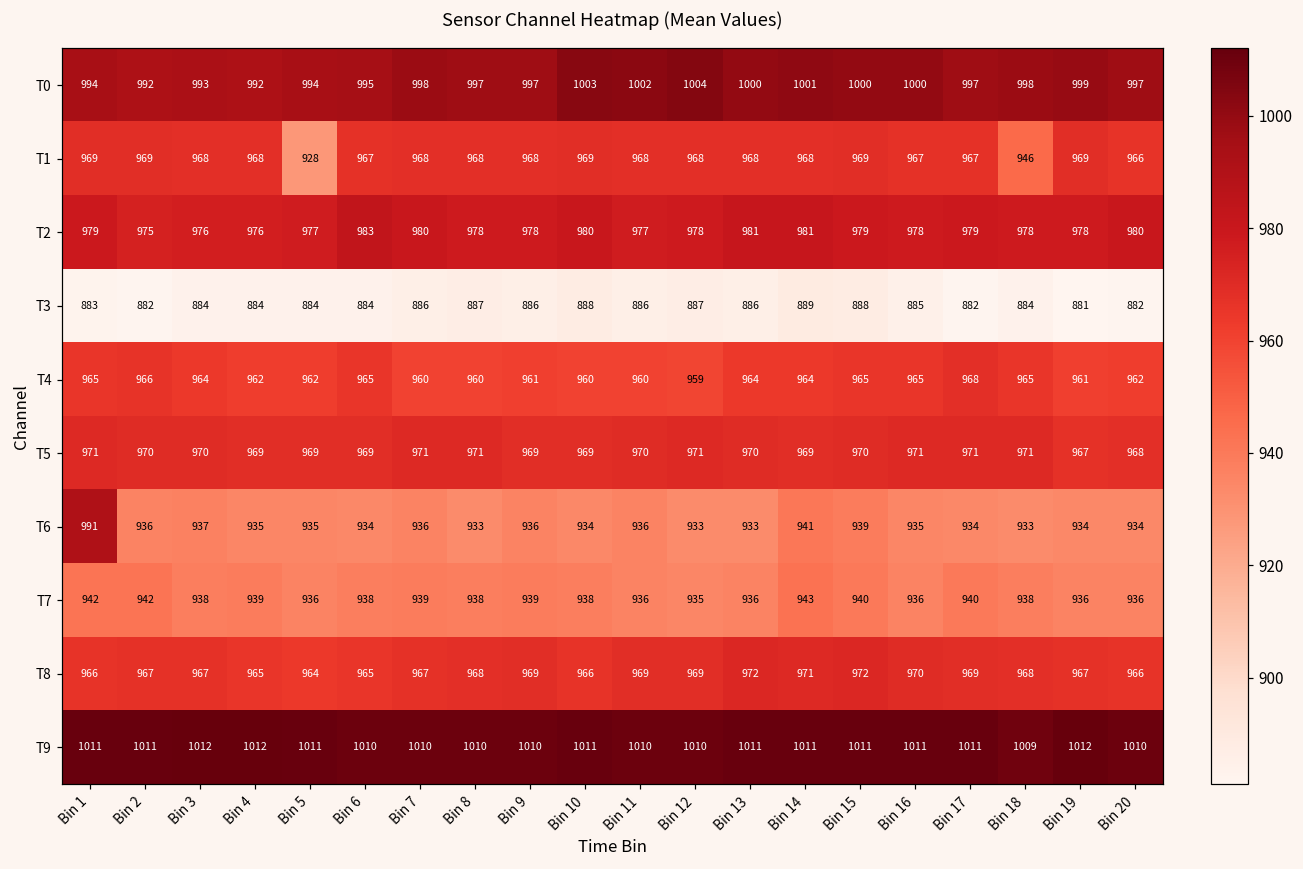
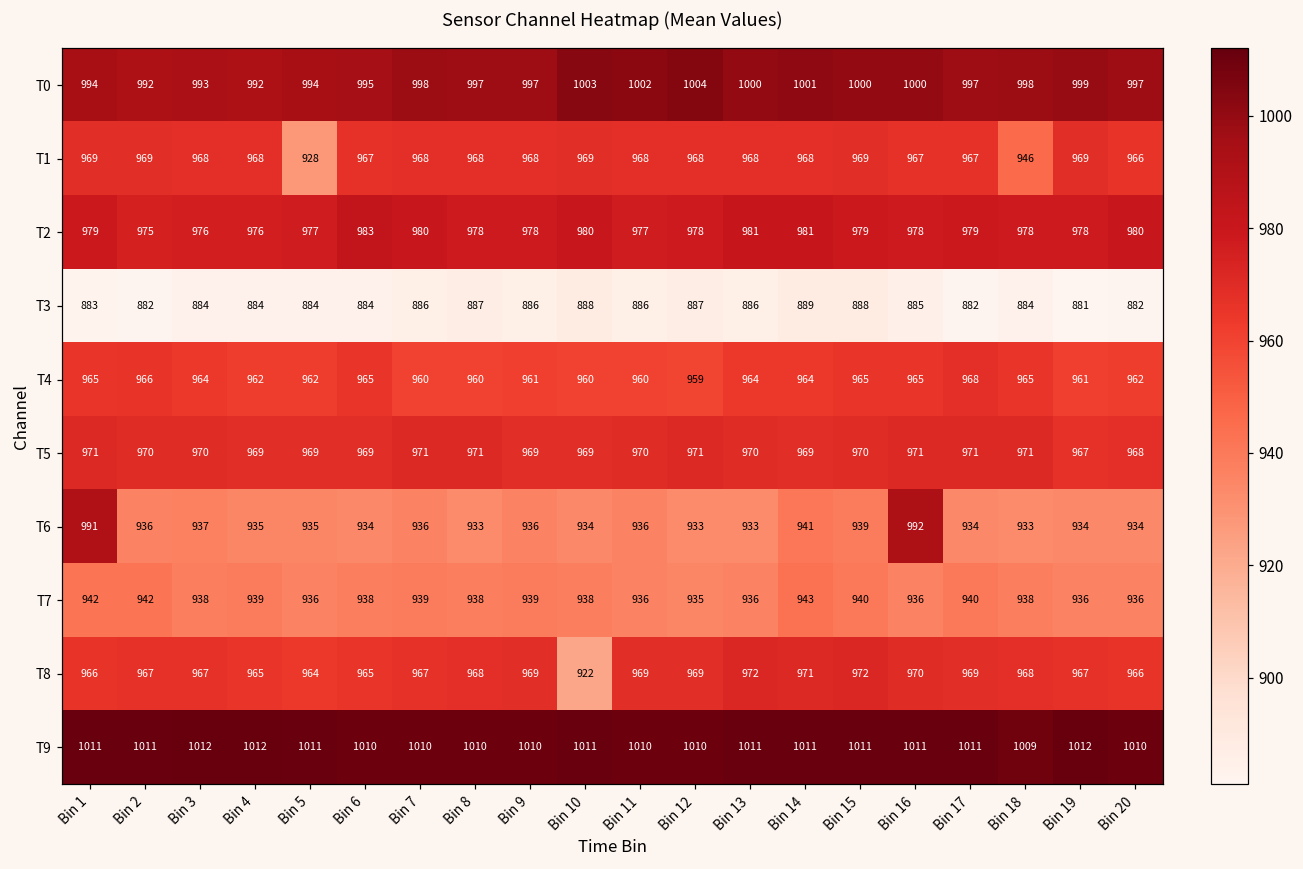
T6, Bin 16: 935 -> 992
T8, Bin 10: 966 -> 922
